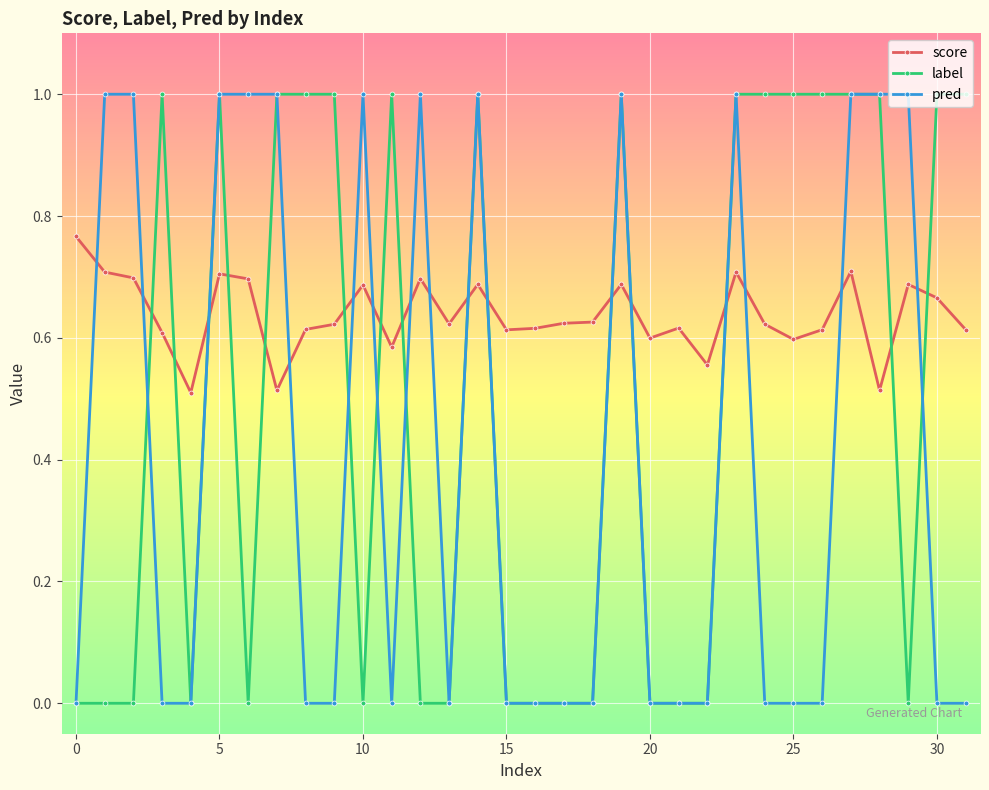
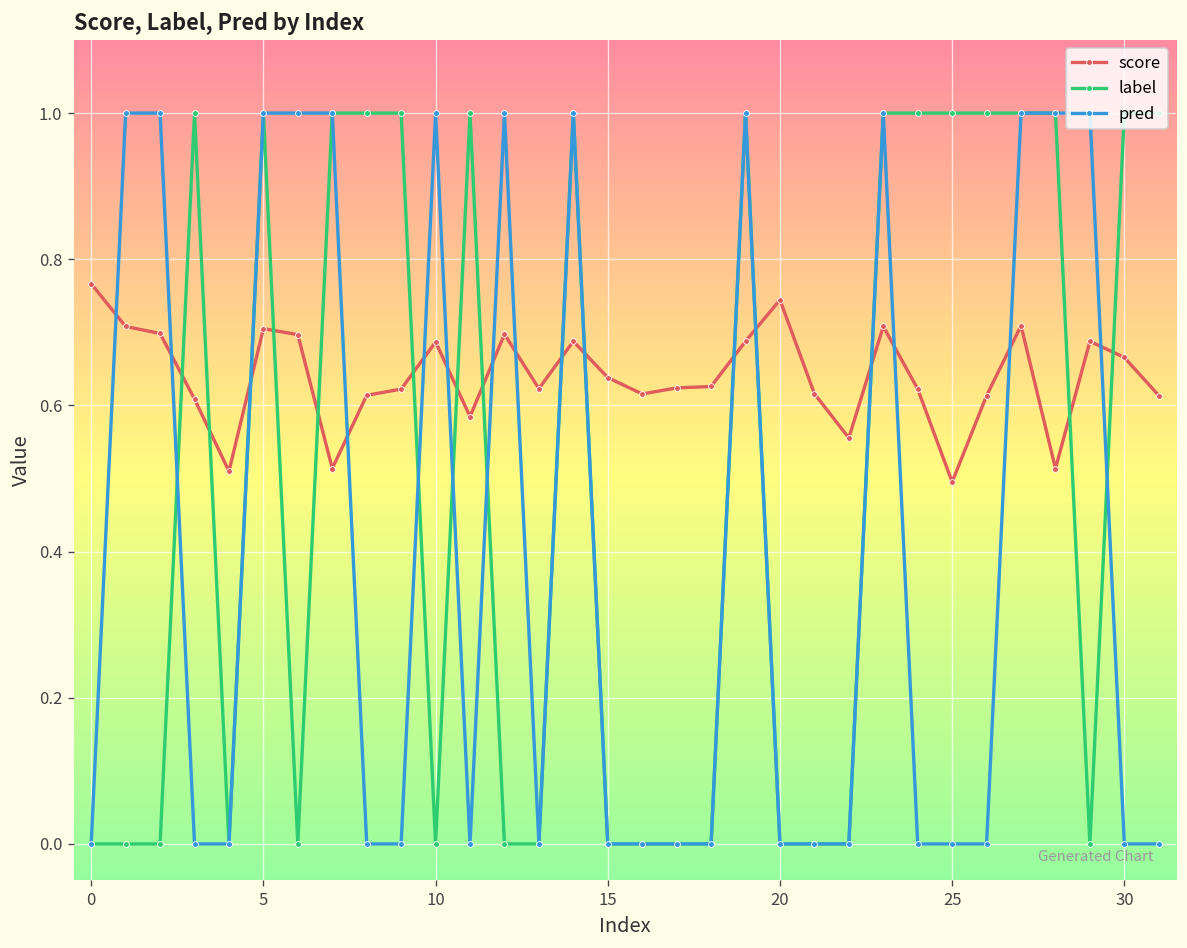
score, 15: 0.61 -> 0.64
score, 20: 0.60 -> 0.74
score, 25: 0.60 -> 0.50
